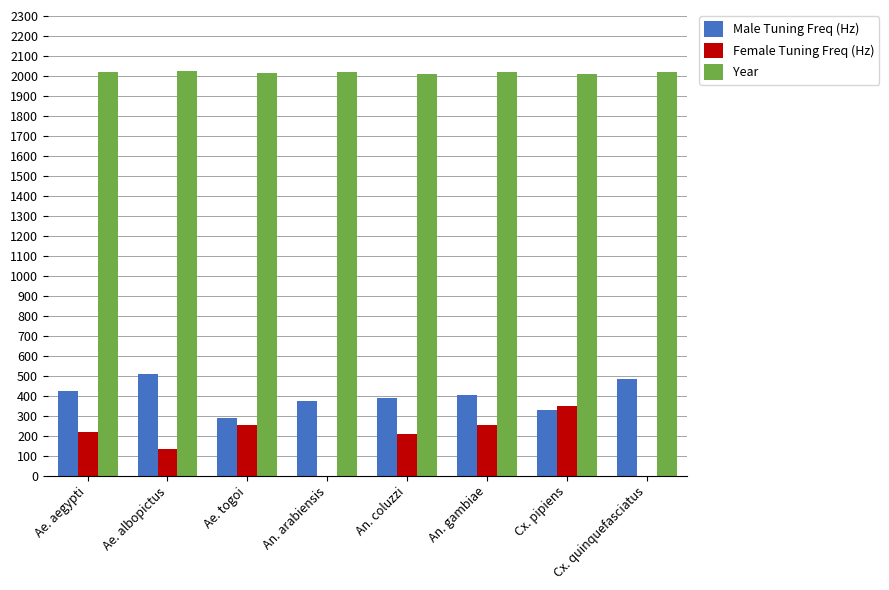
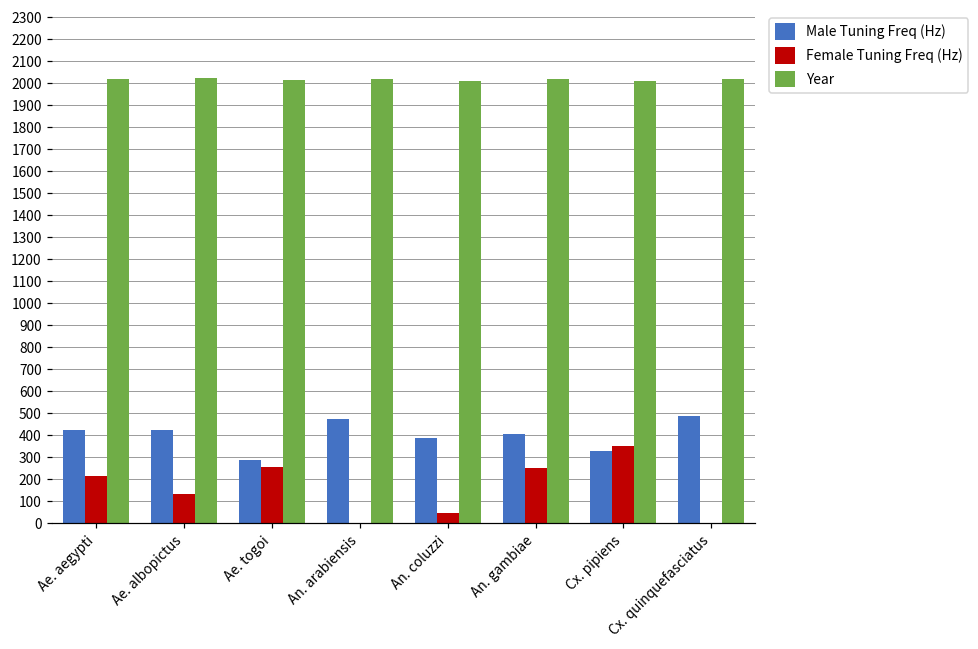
Male Tuning Freq (Hz), Ae. albopictus: 510 -> 430
Male Tuning Freq (Hz), An. arabiensis: 370 -> 470
Female Tuning Freq (Hz), An. coluzzi: 210 -> 50
